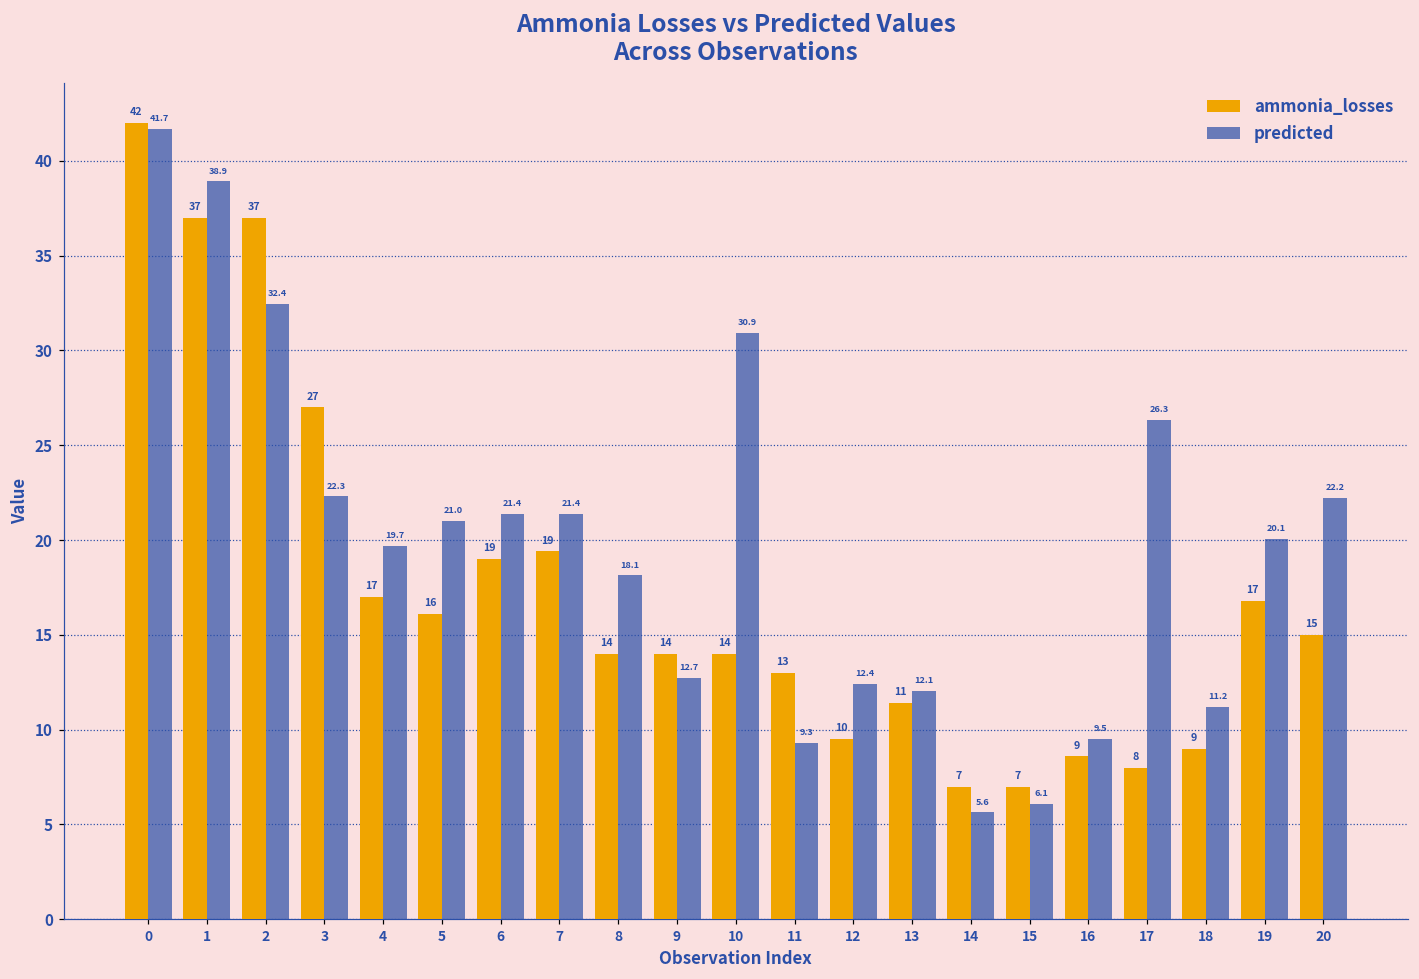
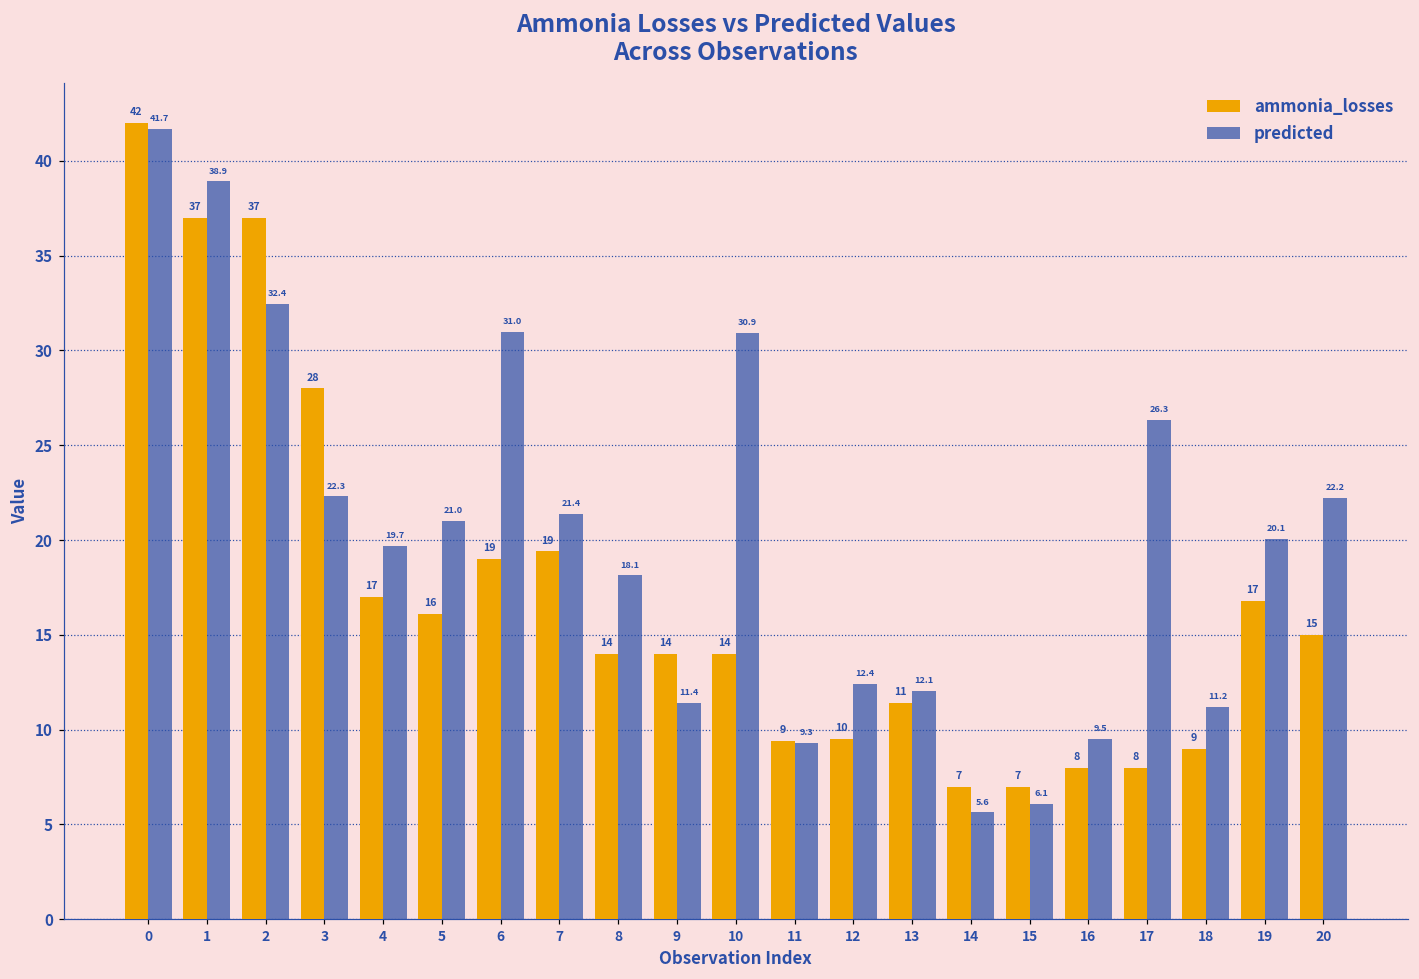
ammonia_losses, 3: 27 -> 28
predicted, 6: 21.4 -> 31.0
predicted, 9: 12.7 -> 11.4
ammonia_losses, 11: 13 -> 9
ammonia_losses, 16: 9 -> 8
